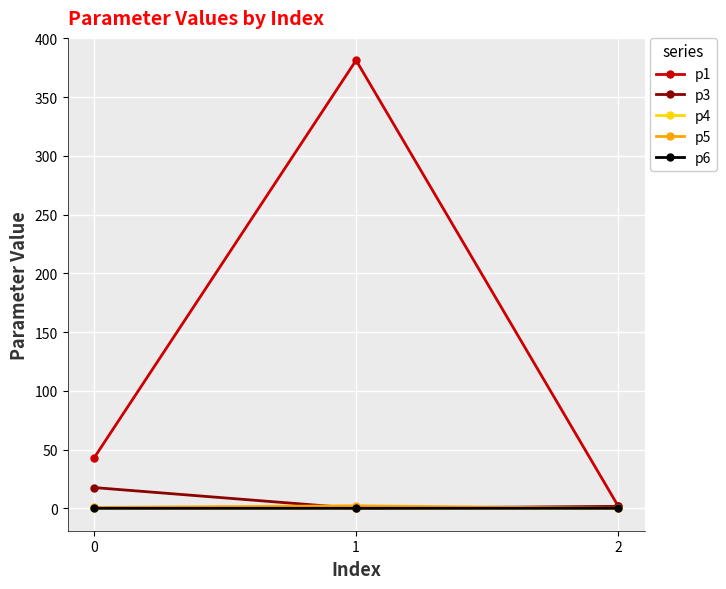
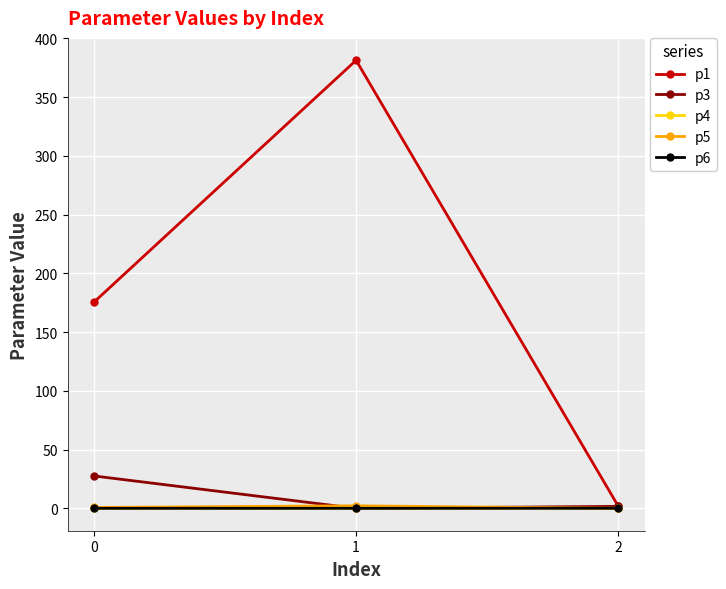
p1, 0: 42 -> 175
p3, 0: 18 -> 28
